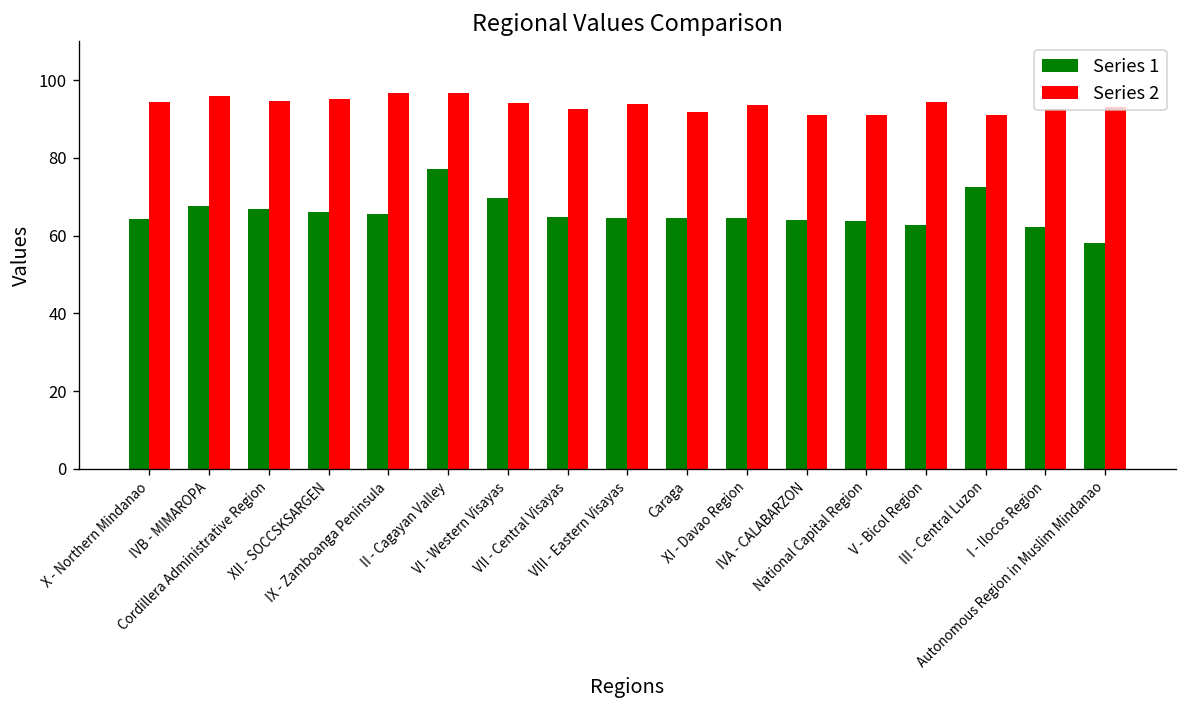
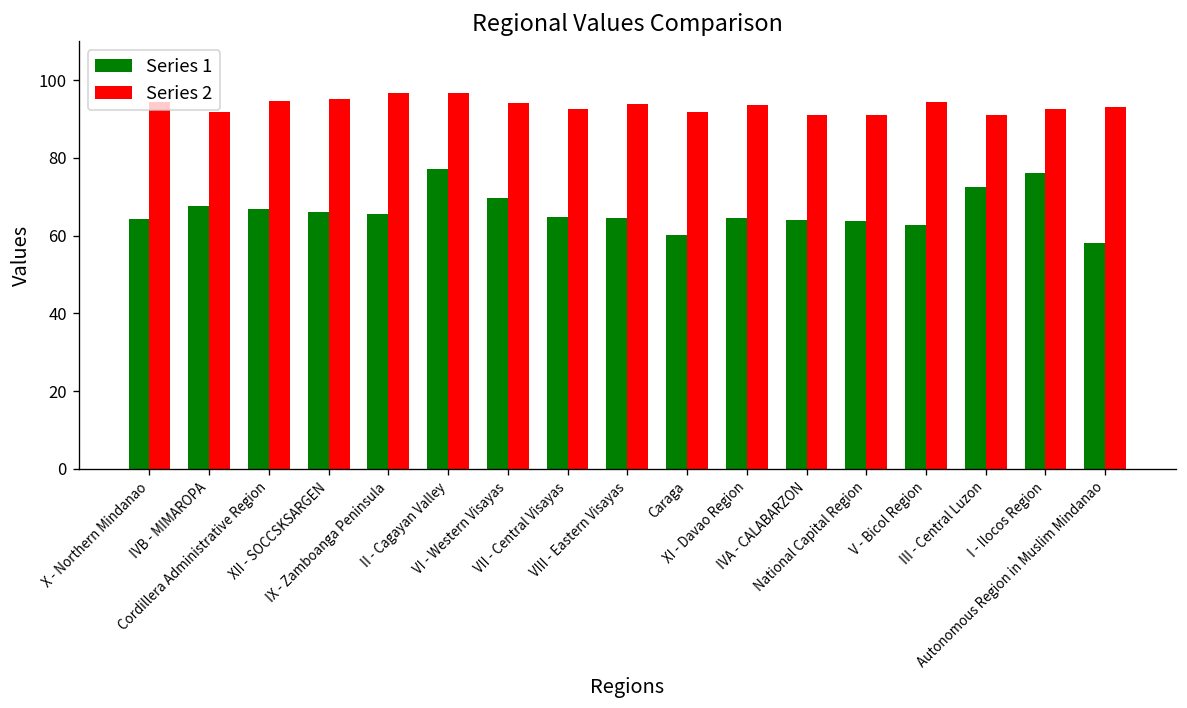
Series 2, IVB - MIMAROPA: 96 -> 92
Series 1, Caraga: 64 -> 60
Series 1, I - Ilocos Region: 62 -> 76
